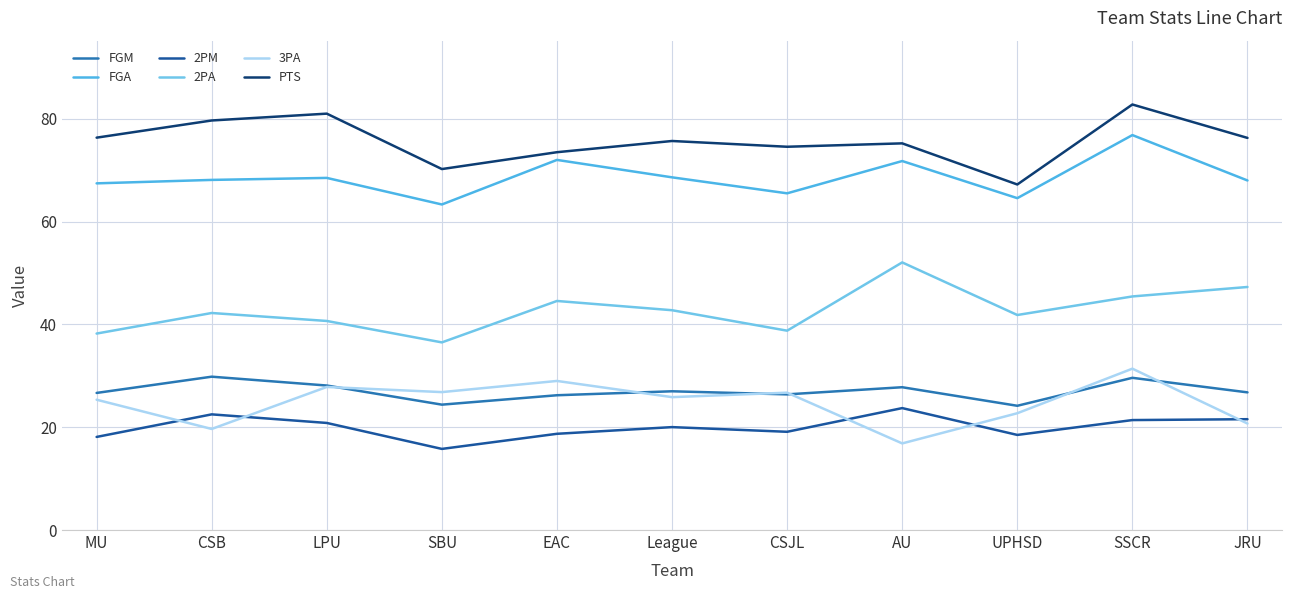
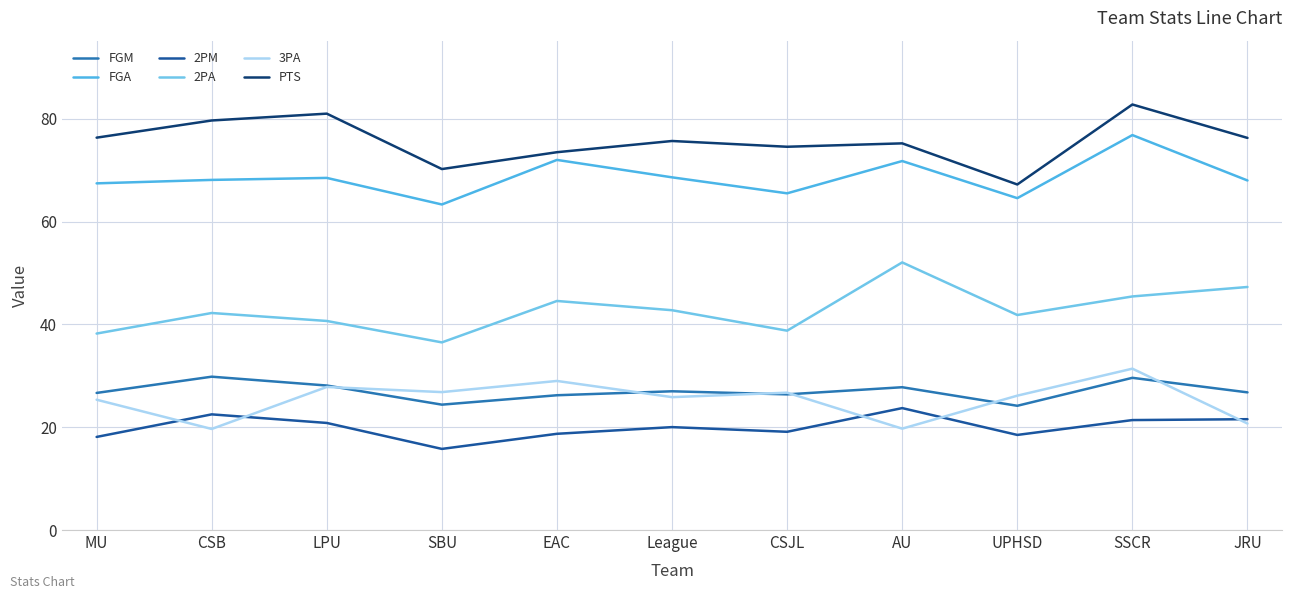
3PA, AU: 17 -> 20
3PA, UPHSD: 23 -> 26
